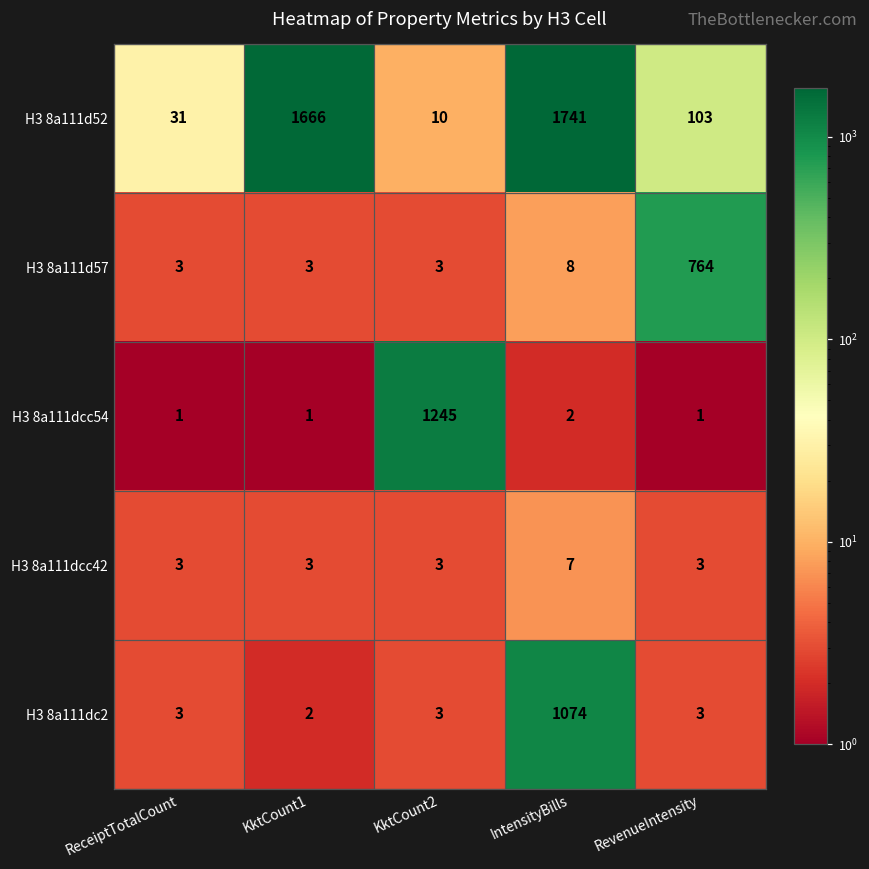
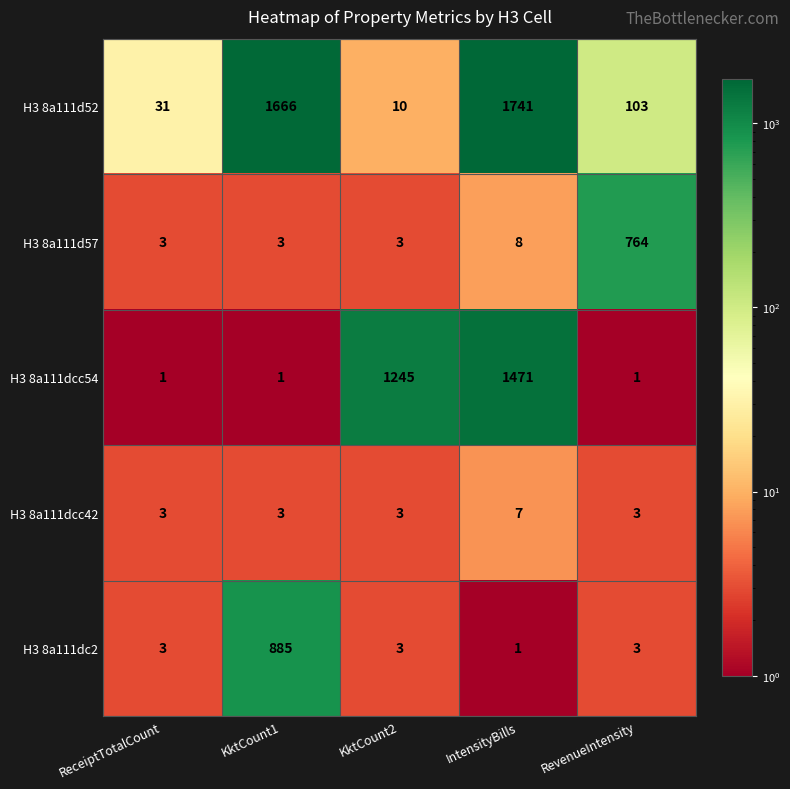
H3 8a111dcc54, IntensityBills: 2 -> 1471
H3 8a111dc2, KktCount1: 2 -> 885
H3 8a111dc2, IntensityBills: 1074 -> 1
